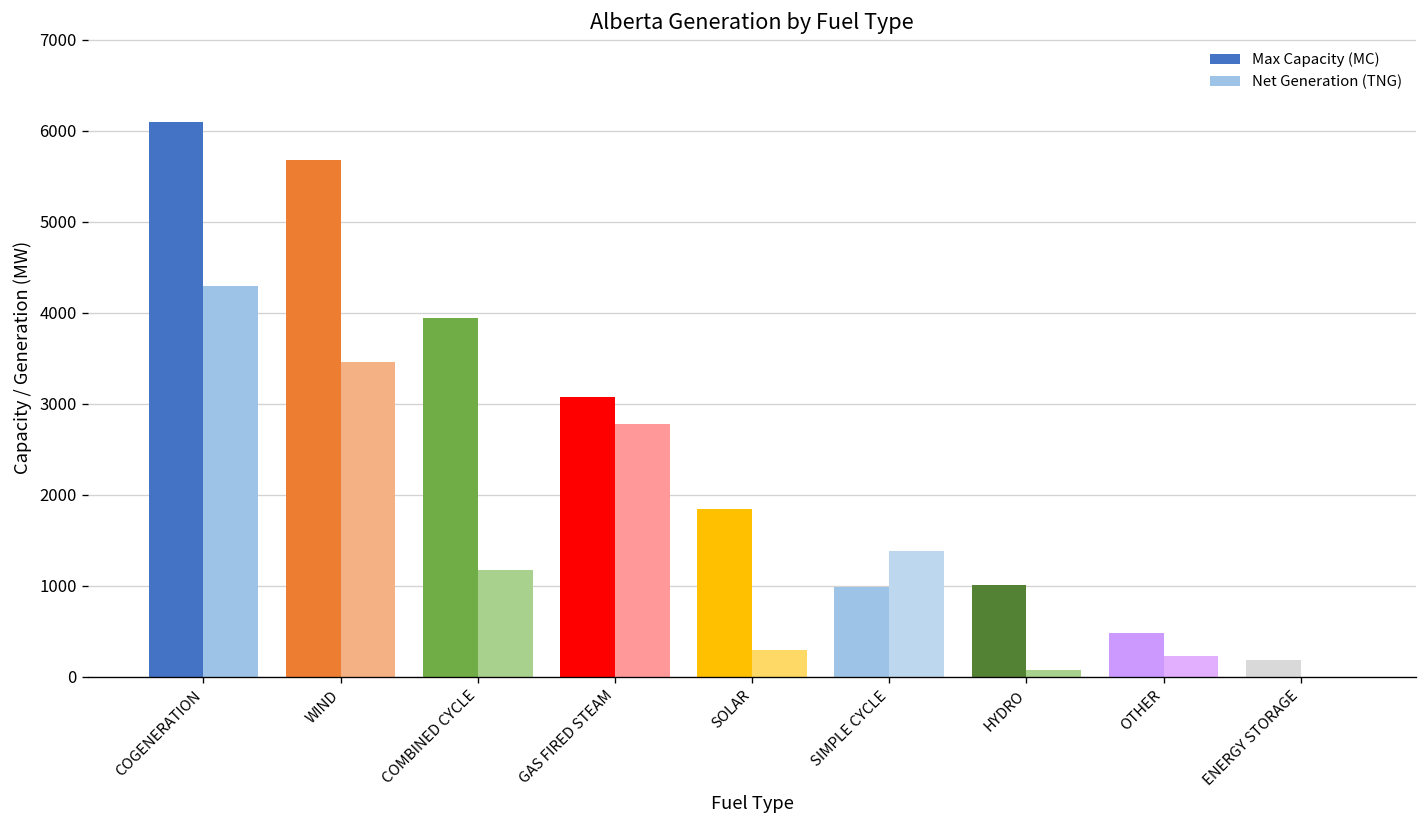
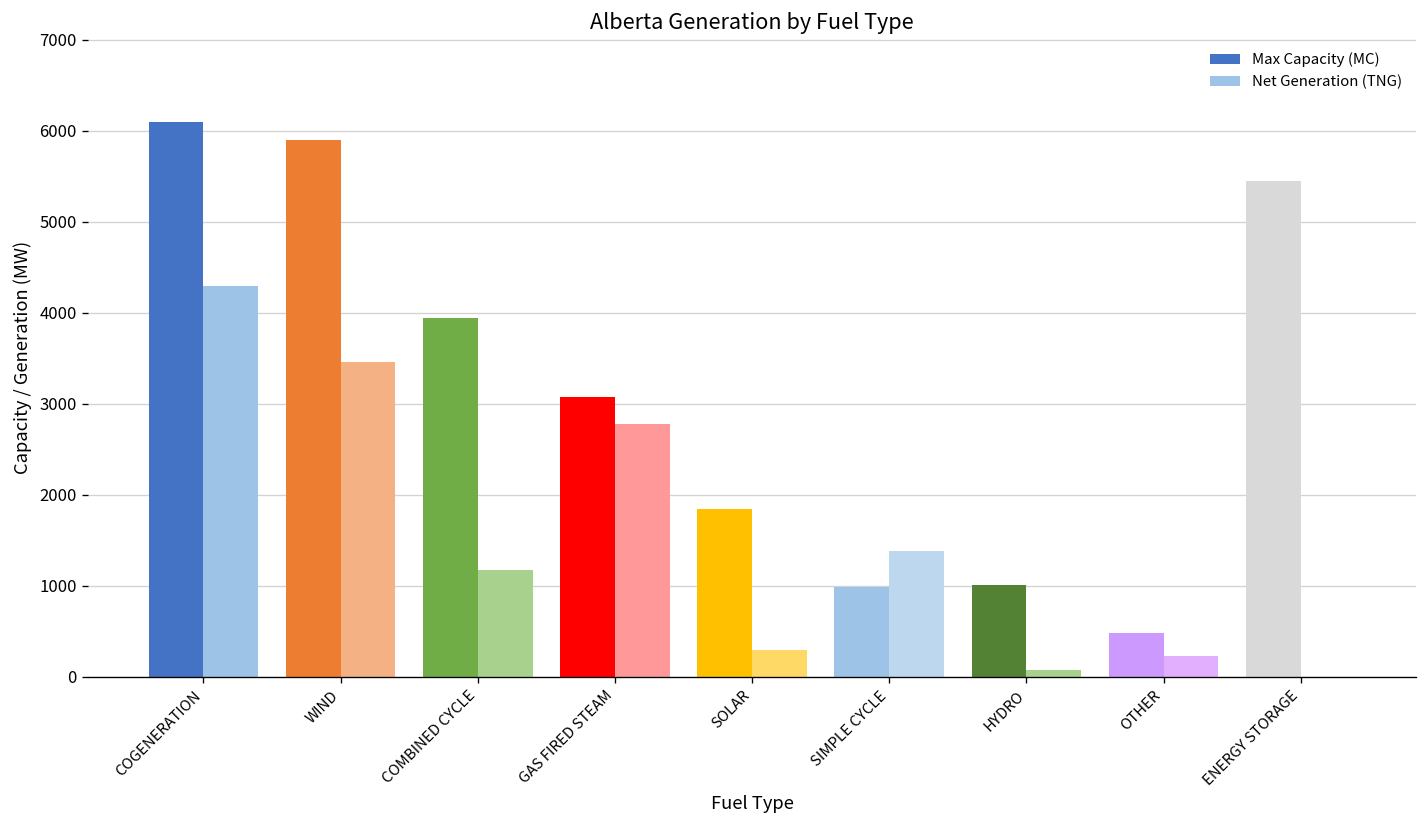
Max Capacity (MC), WIND: 5700 -> 5900
Max Capacity (MC), ENERGY STORAGE: 200 -> 5500
